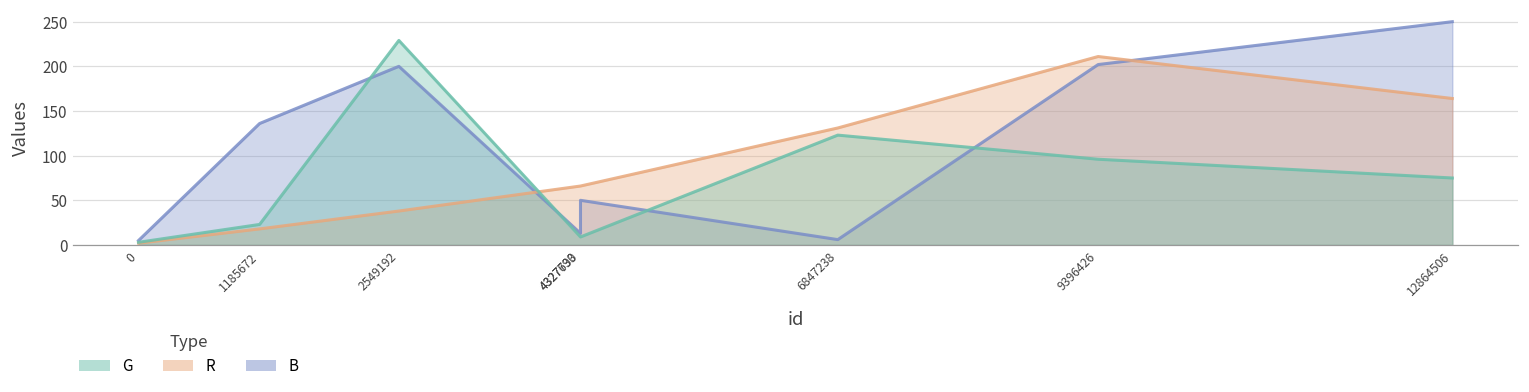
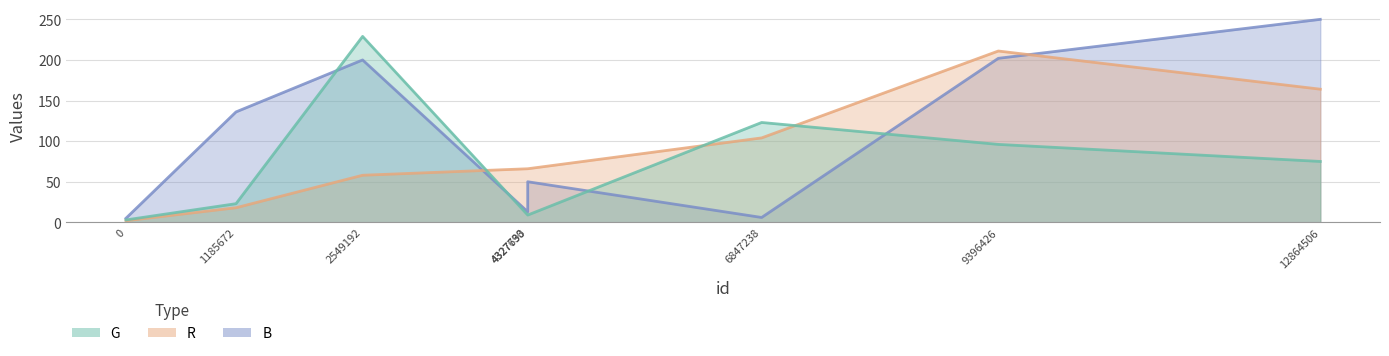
R, 2549192: 40 -> 60
R, 6847238: 130 -> 100
